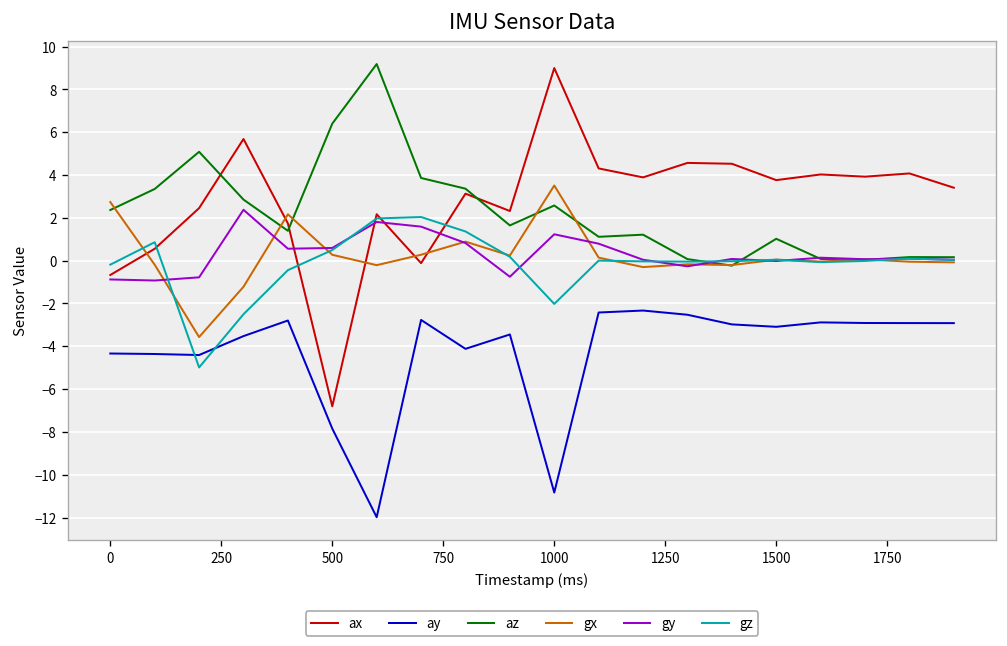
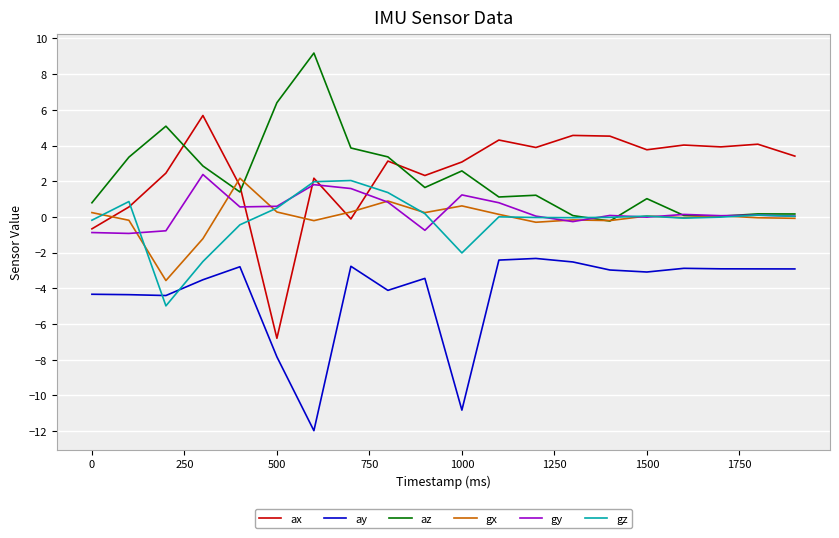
az, 0: 2.4 -> 0.8
gx, 0: 2.7 -> 0.2
ax, 1000: 9.0 -> 3.1
gx, 1000: 3.5 -> 0.6
